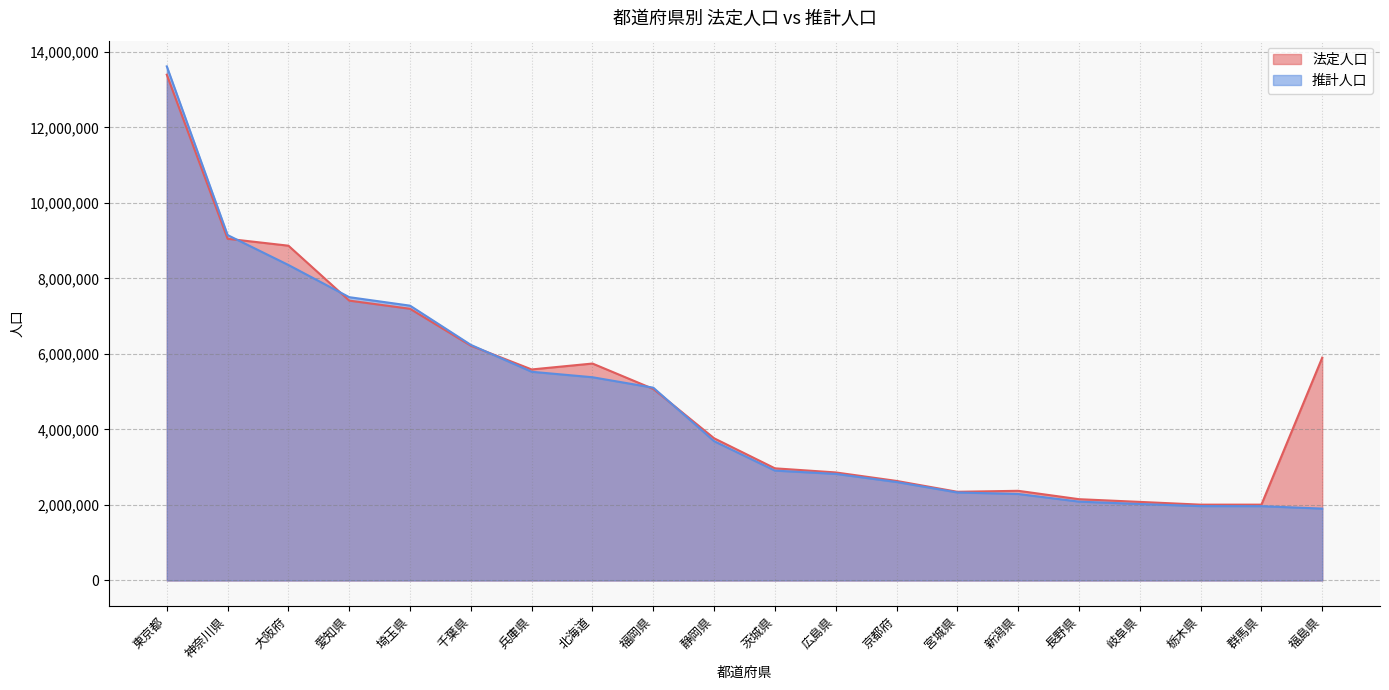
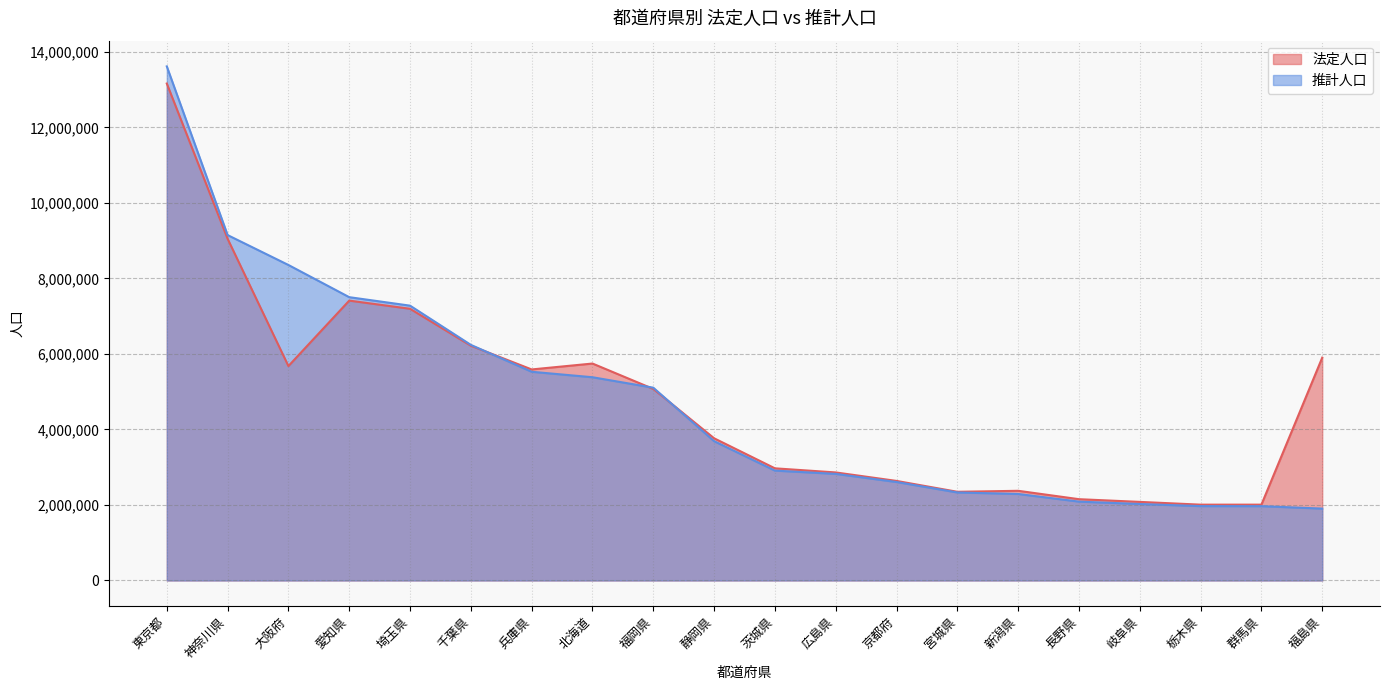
法定人口, 東京都: 13,400,000 -> 13,200,000
法定人口, 大阪府: 8,900,000 -> 5,700,000
